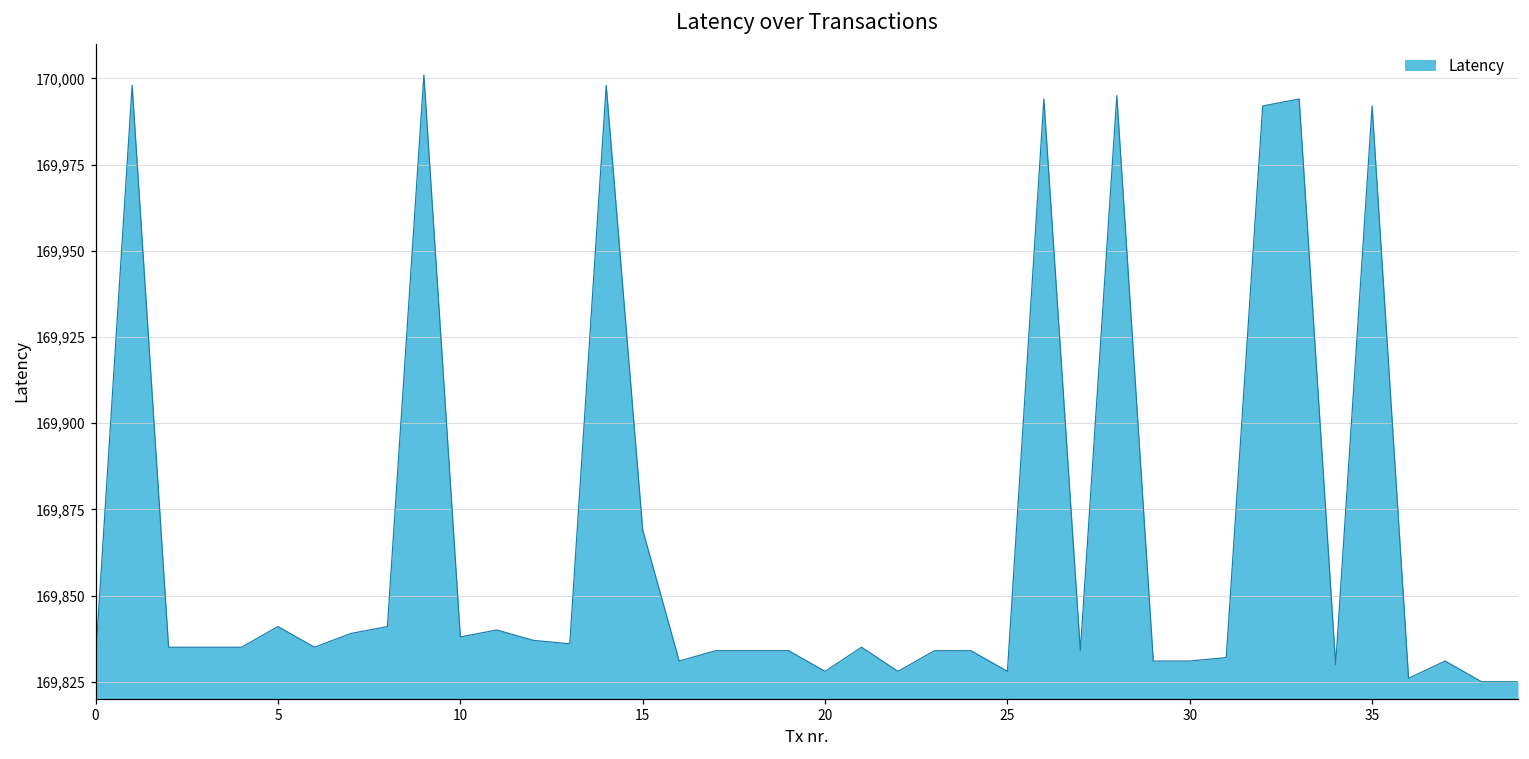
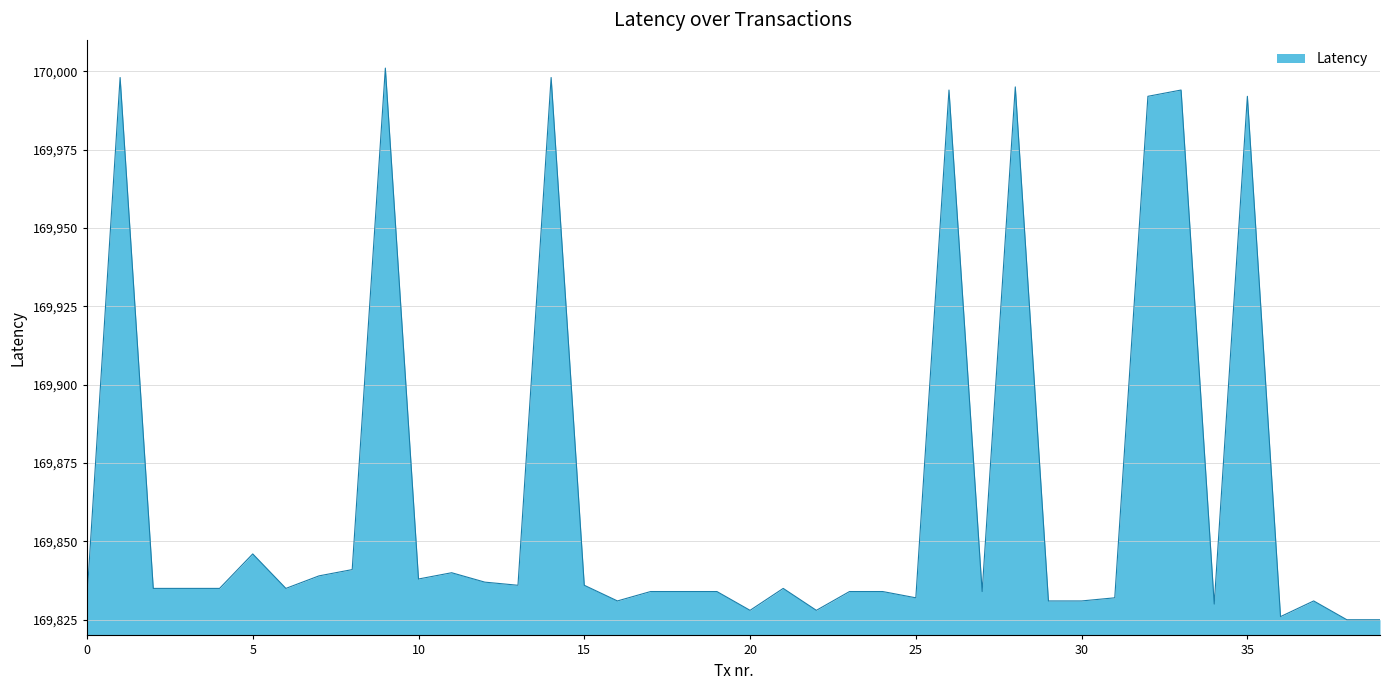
5: 169,841 -> 169,846
15: 169,869 -> 169,836
25: 169,828 -> 169,832
